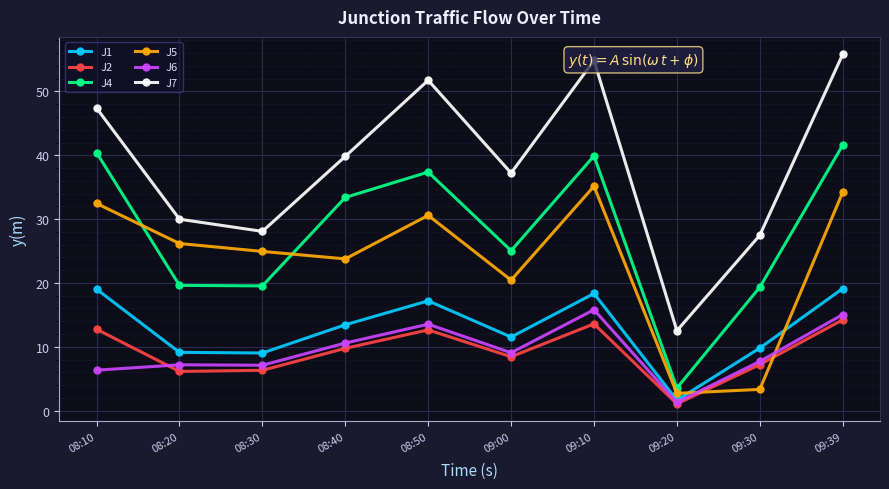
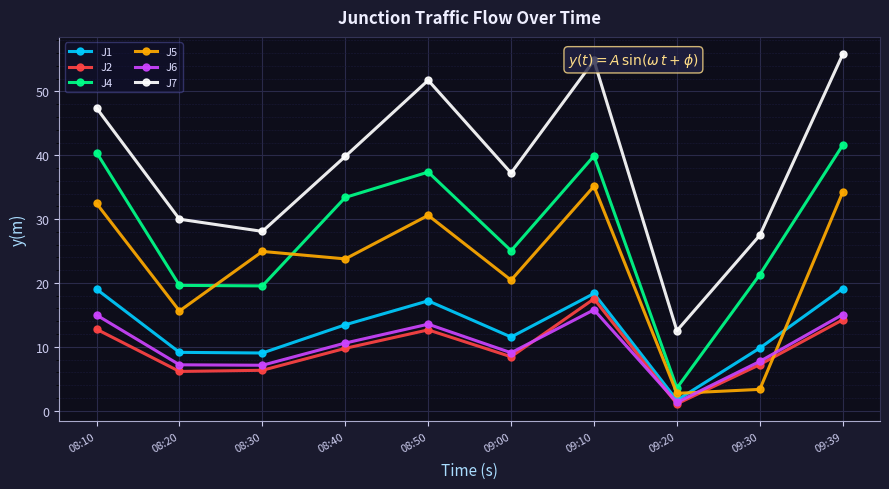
J6, 08:10: 6 -> 15
J5, 08:20: 26 -> 16
J2, 09:10: 14 -> 18
J4, 09:30: 19 -> 21
